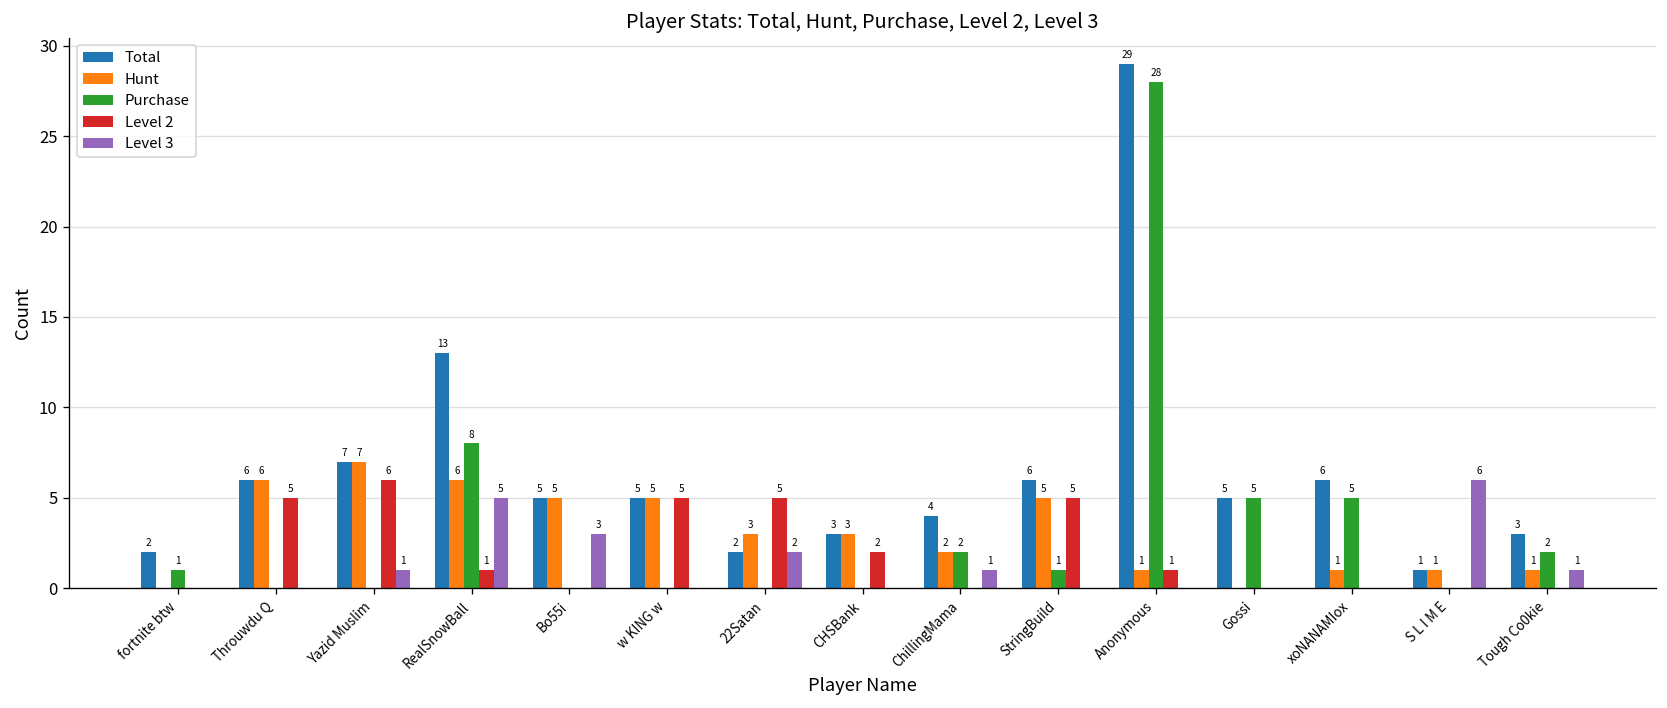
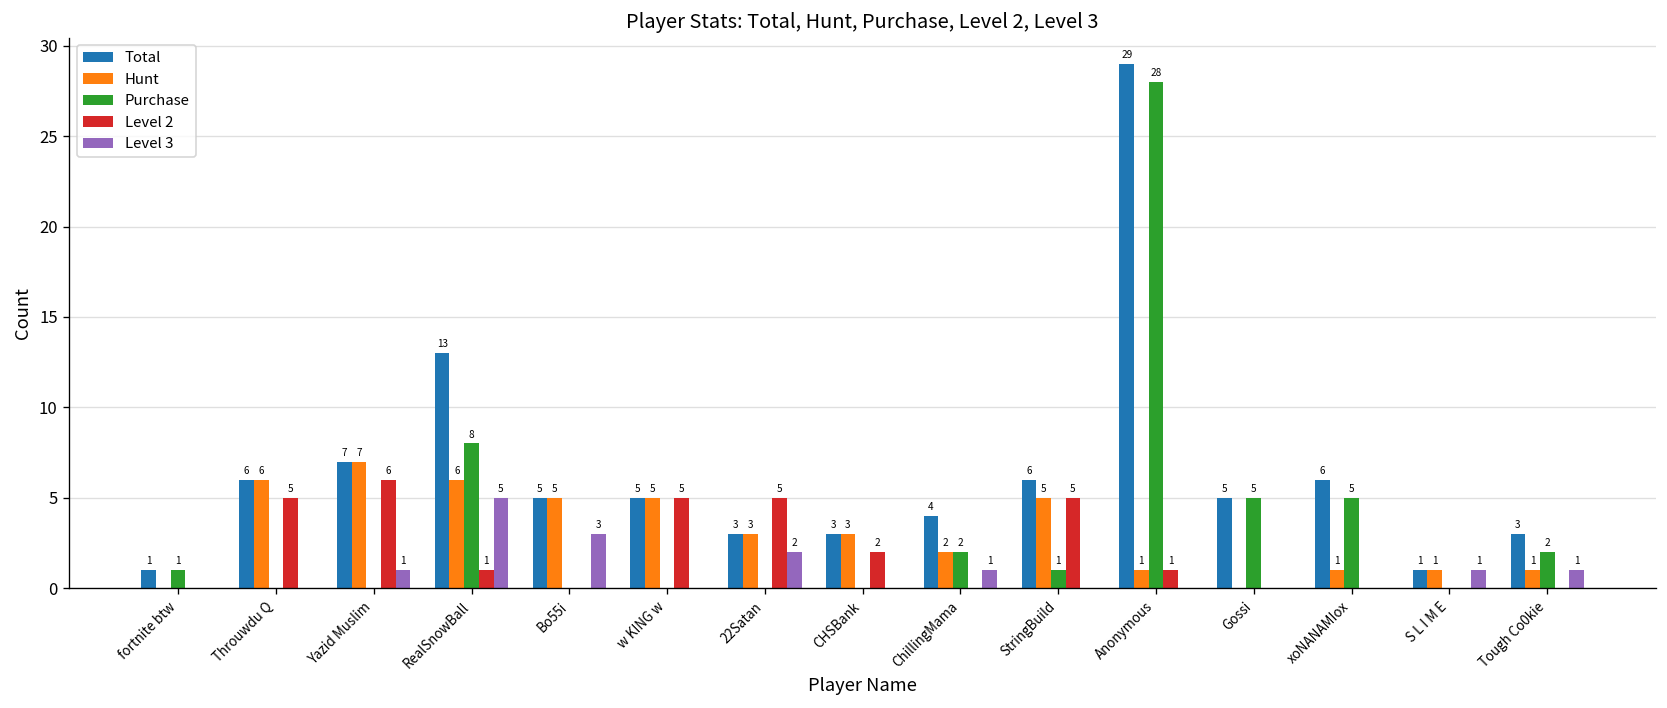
Total, fortnite btw: 2 -> 1
Total, 22Satan: 2 -> 3
Level 3, S L I M E: 6 -> 1
